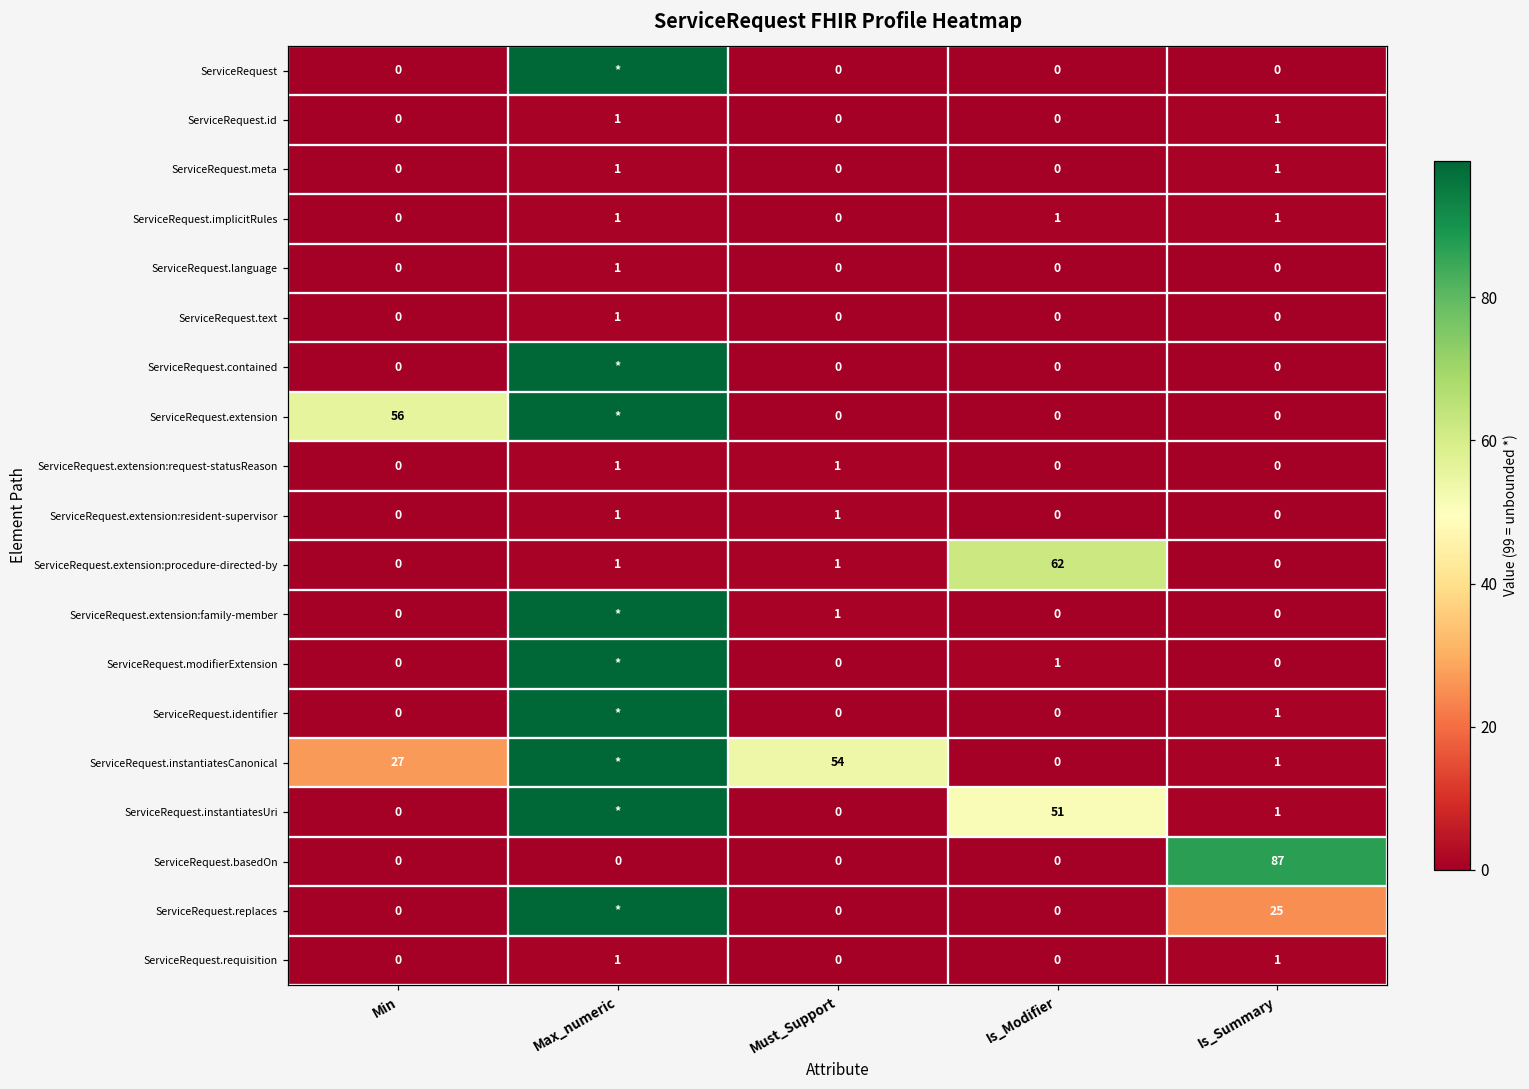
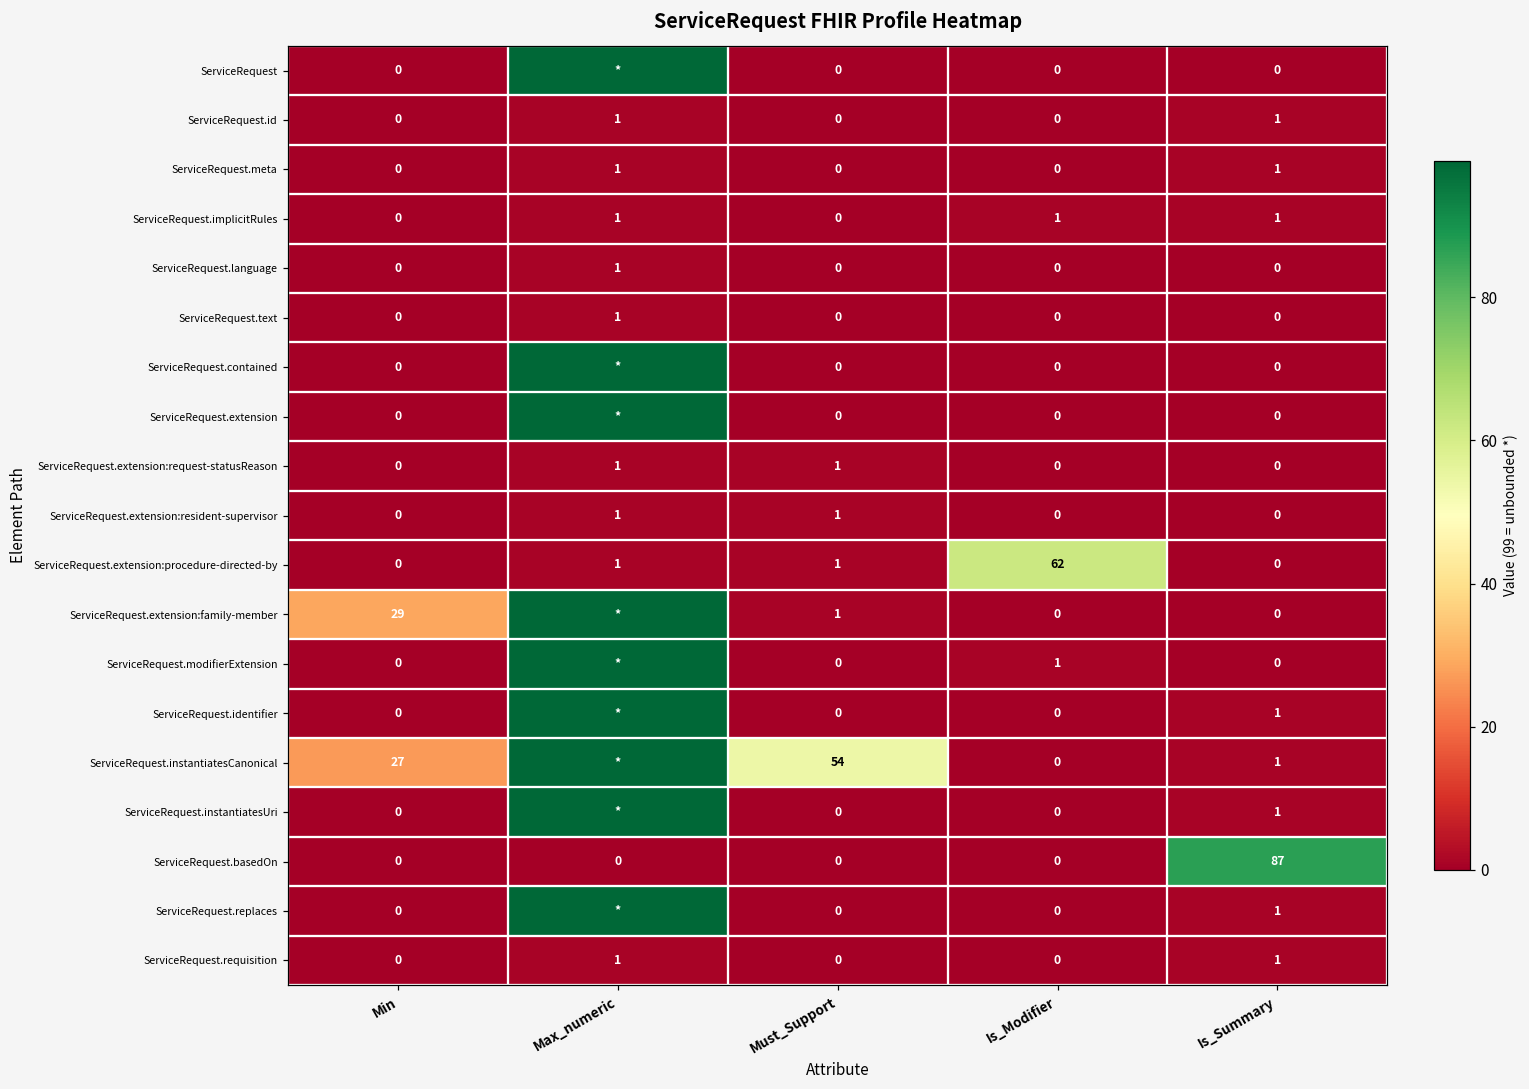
ServiceRequest.extension, Min: 56 -> 0
ServiceRequest.extension:family-member, Min: 0 -> 29
ServiceRequest.instantiatesUri, Is_Modifier: 51 -> 0
ServiceRequest.replaces, Is_Summary: 25 -> 1
